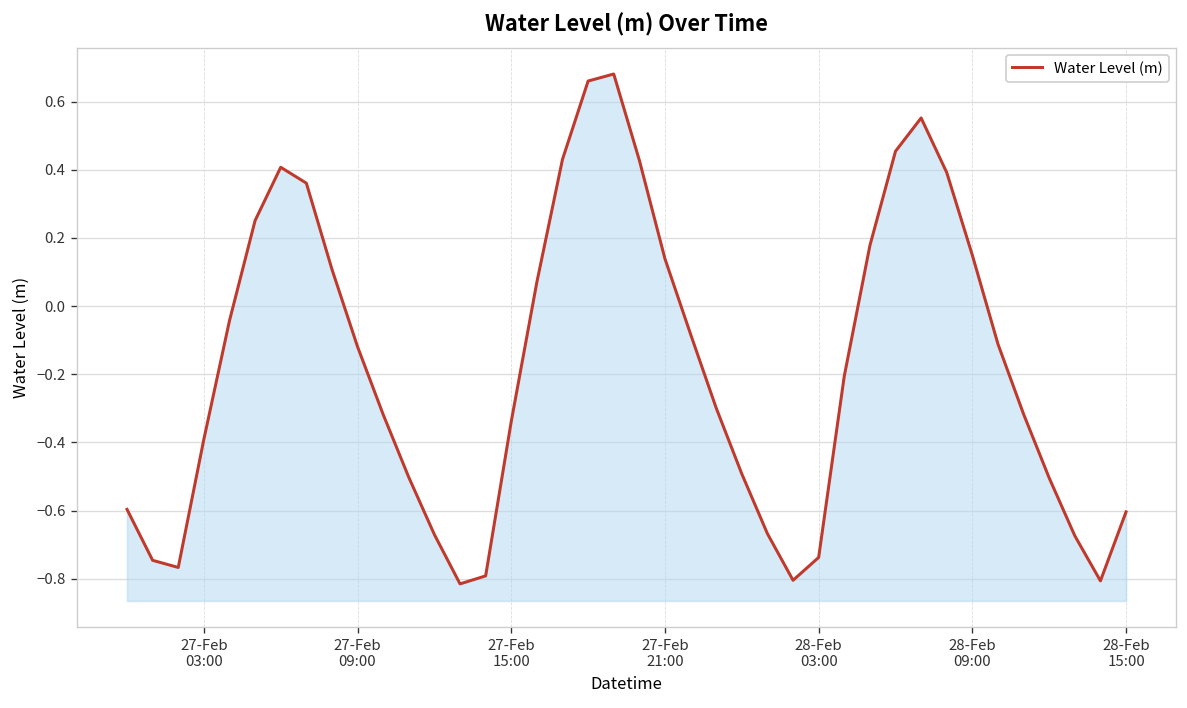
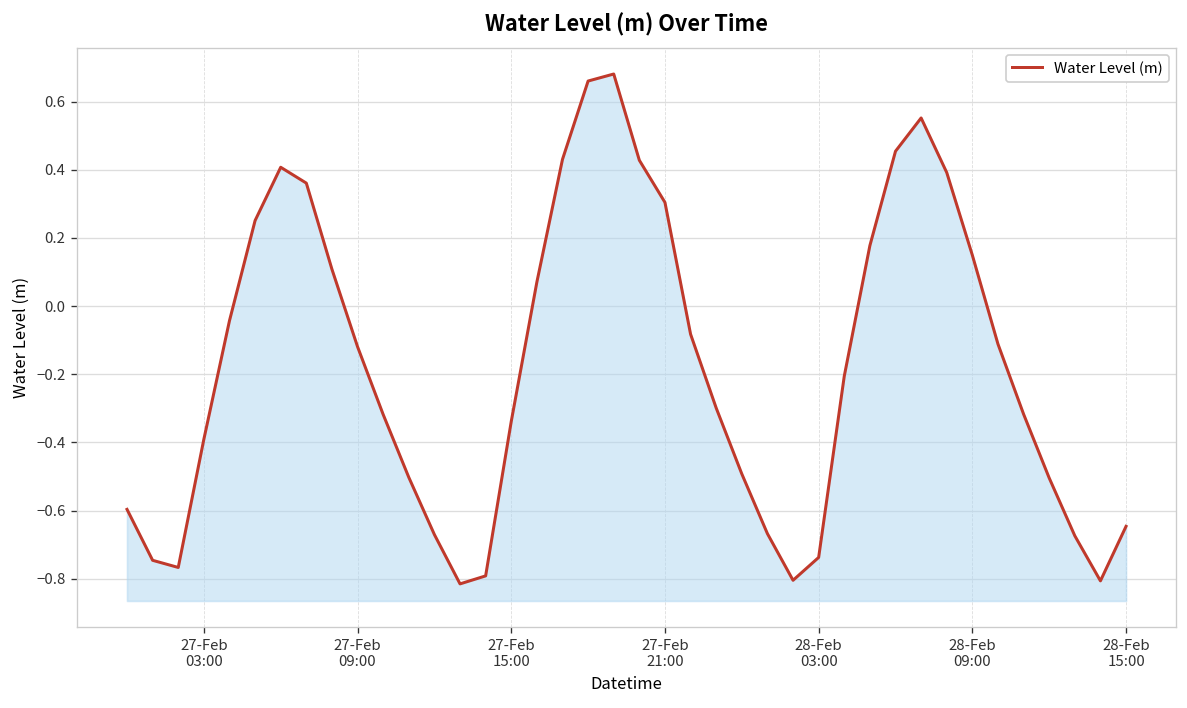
27-Feb 21:00: 0.14 -> 0.30
28-Feb 15:00: -0.60 -> -0.65
